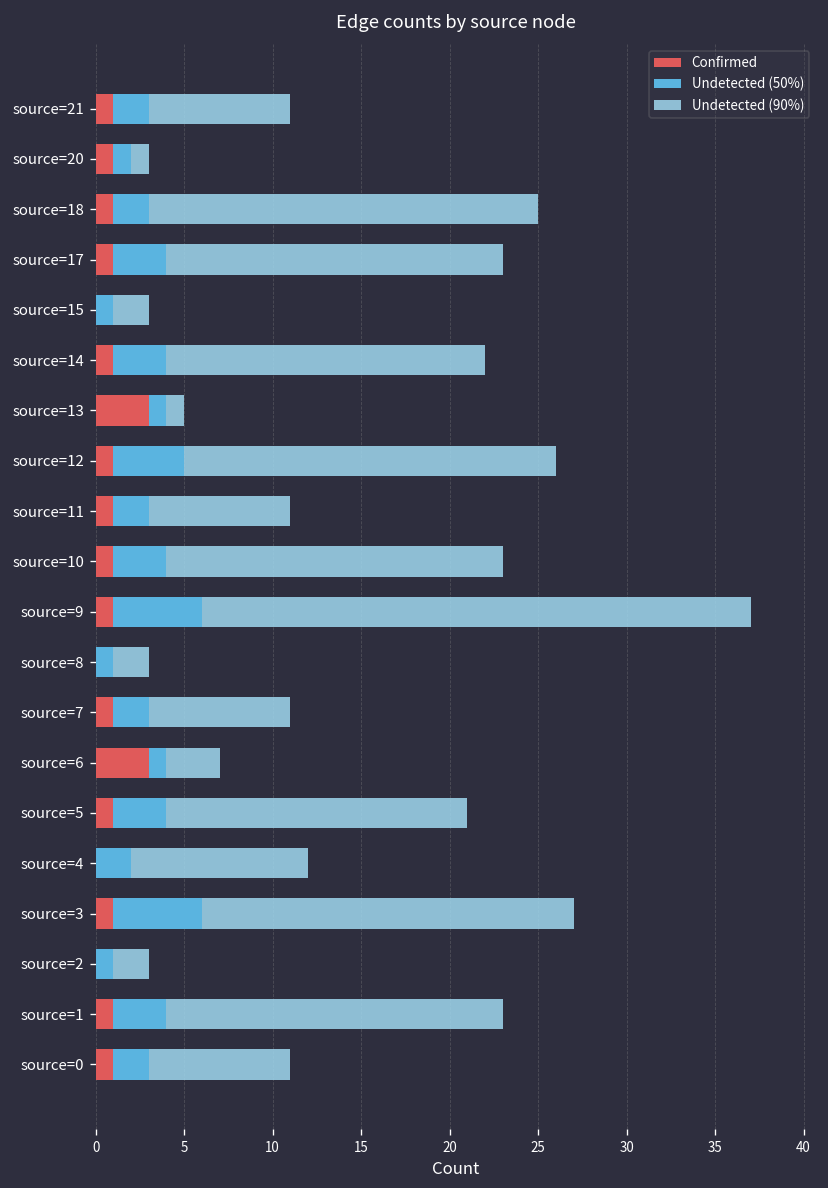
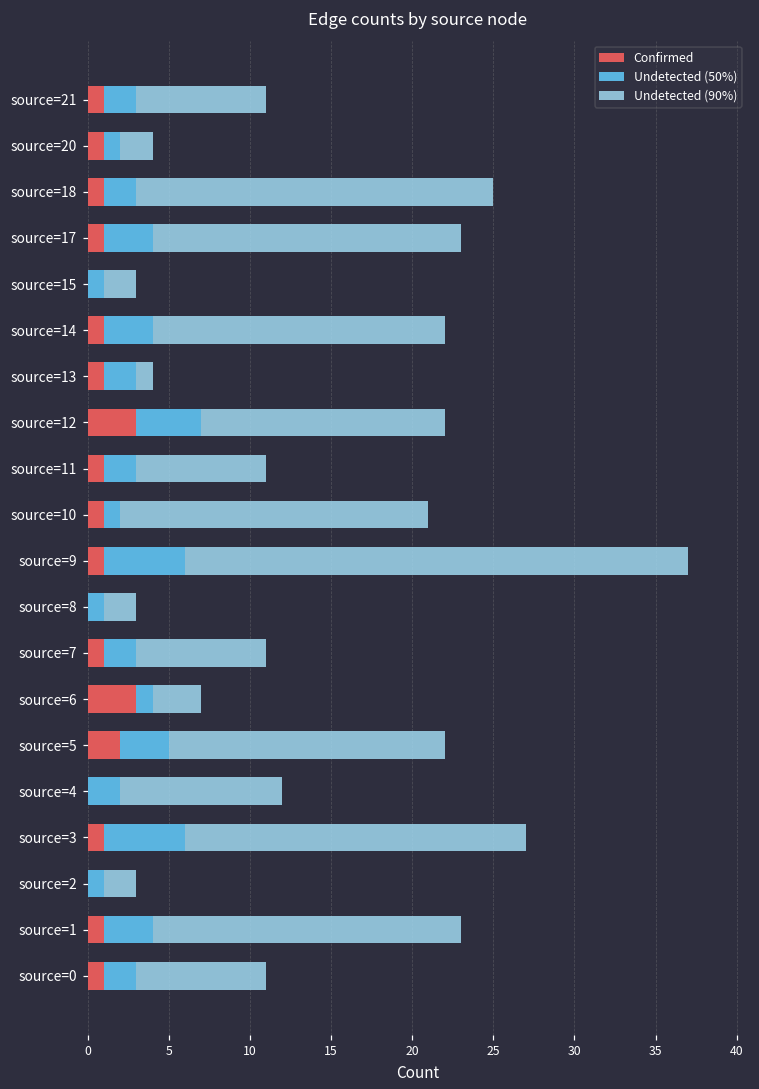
Undetected (90%), source=20: 1 -> 2
Confirmed, source=13: 3 -> 1
Undetected (50%), source=13: 1 -> 2
Confirmed, source=12: 1 -> 3
Undetected (90%), source=12: 21 -> 15
Undetected (50%), source=10: 3 -> 1
Confirmed, source=5: 1 -> 2
